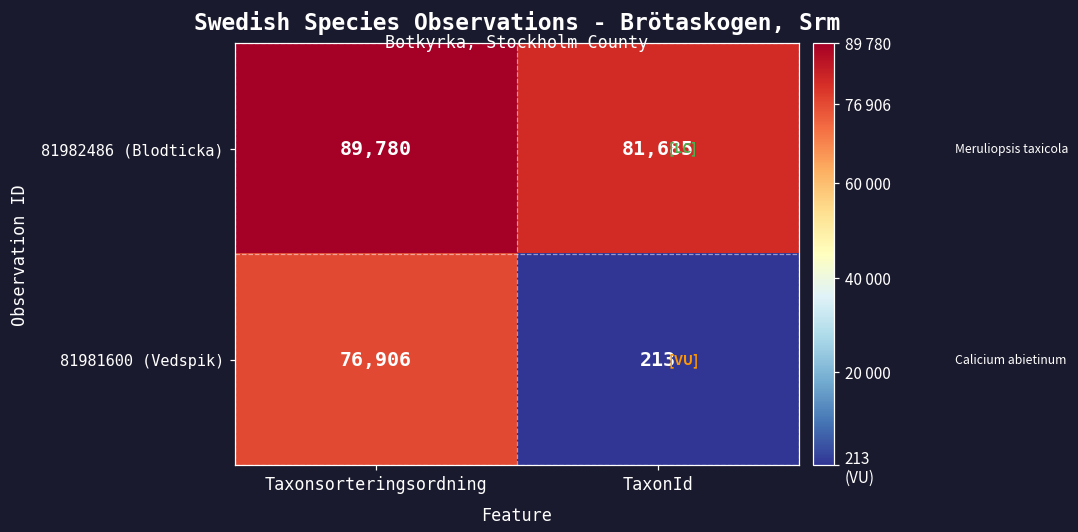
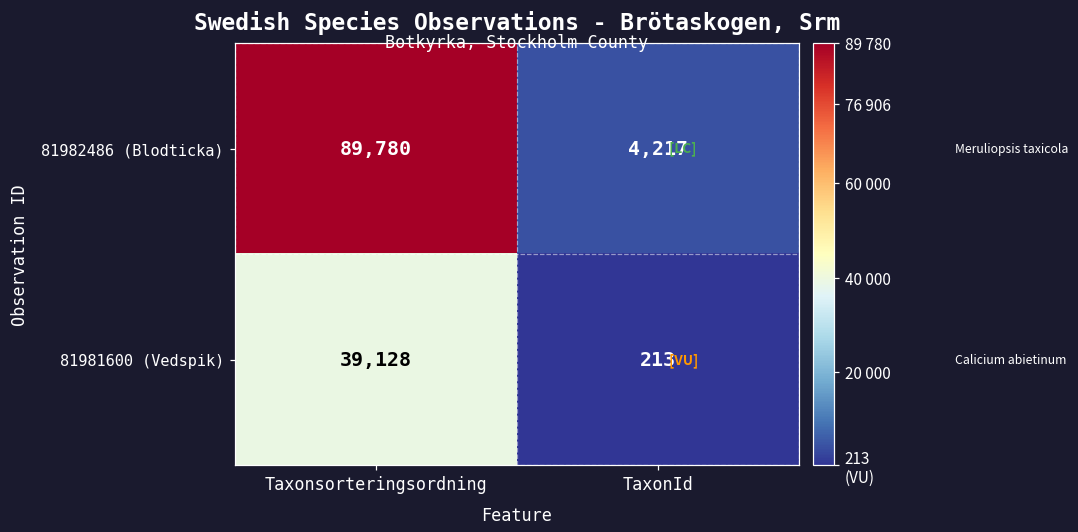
81982486 (Blodticka), TaxonId: 81,685 -> 4,217
81981600 (Vedspik), Taxonsorteringsordning: 76,906 -> 39,128
